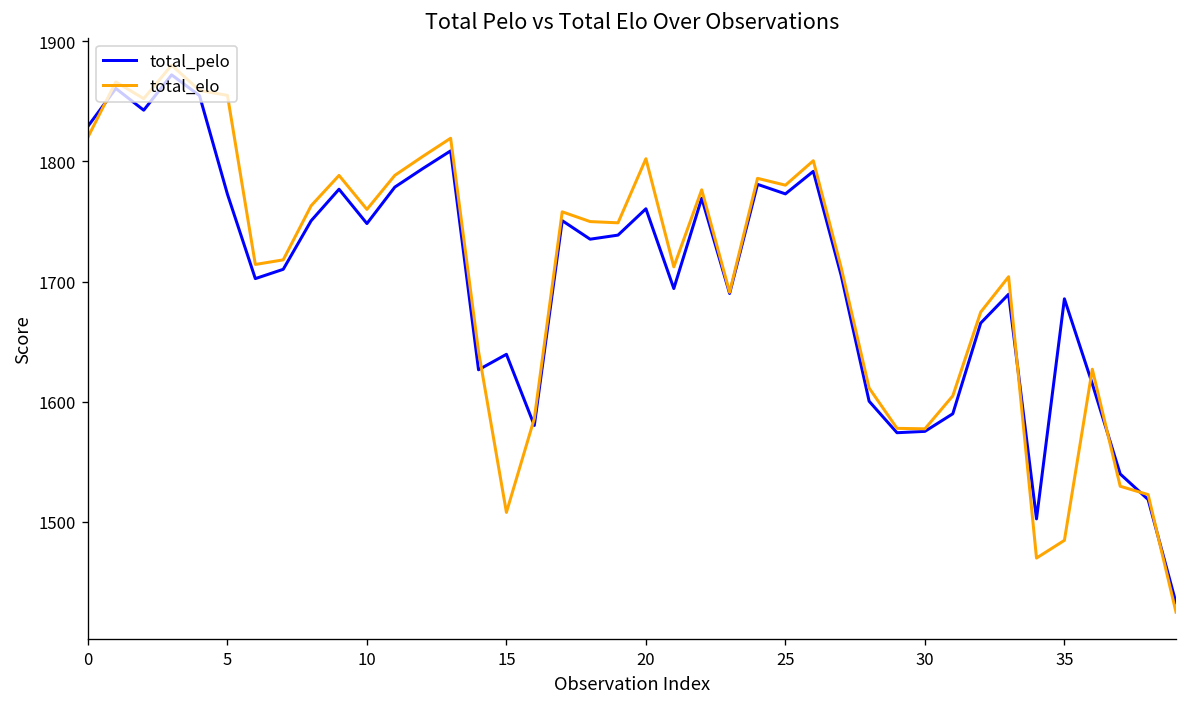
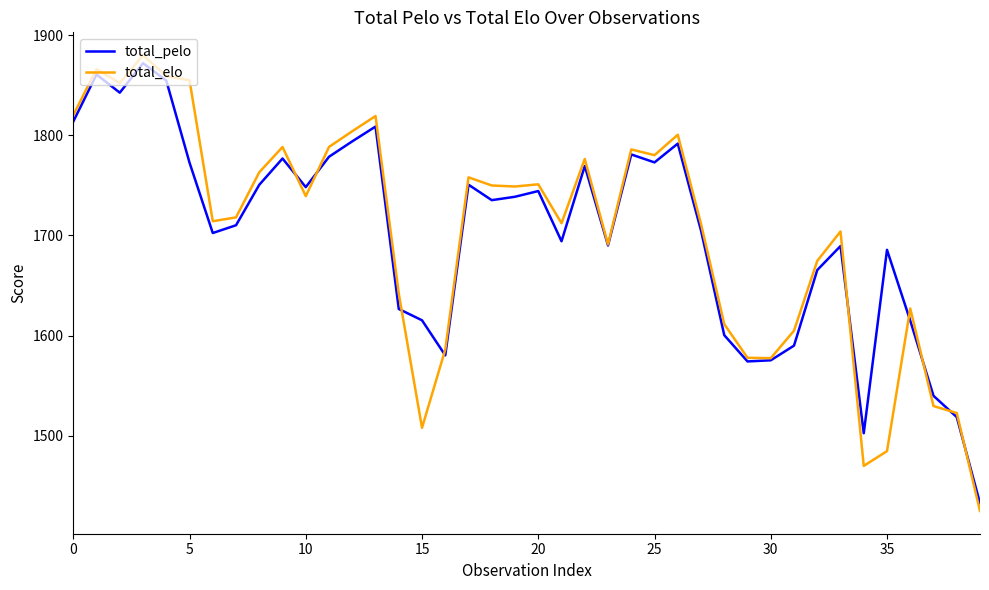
total_pelo, 0: 1829 -> 1814
total_elo, 10: 1760 -> 1739
total_pelo, 15: 1639 -> 1615
total_pelo, 20: 1761 -> 1744
total_elo, 20: 1802 -> 1751
